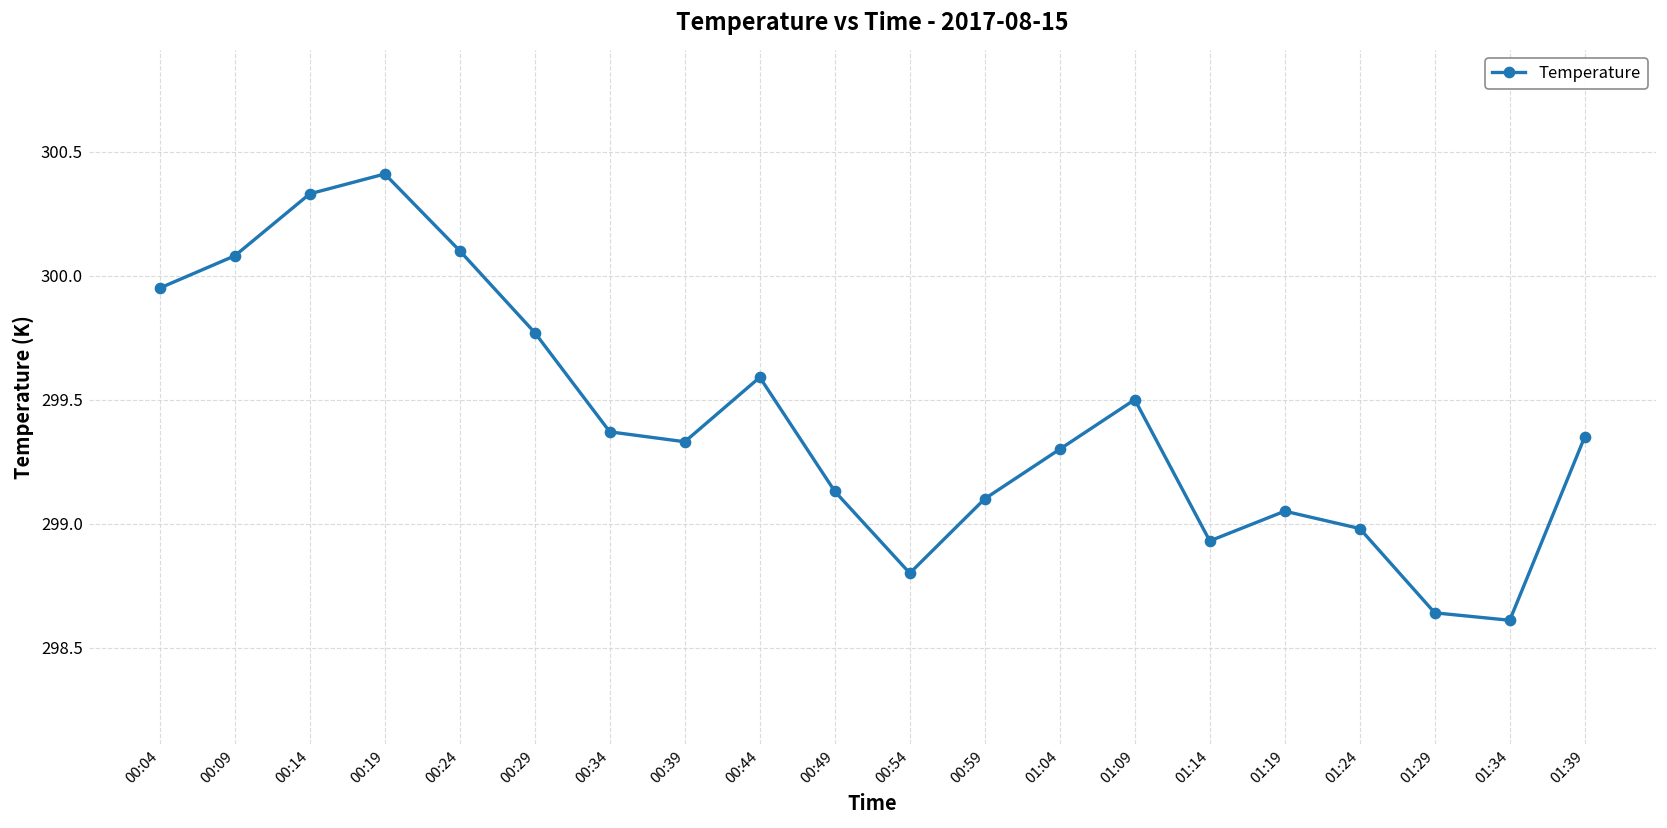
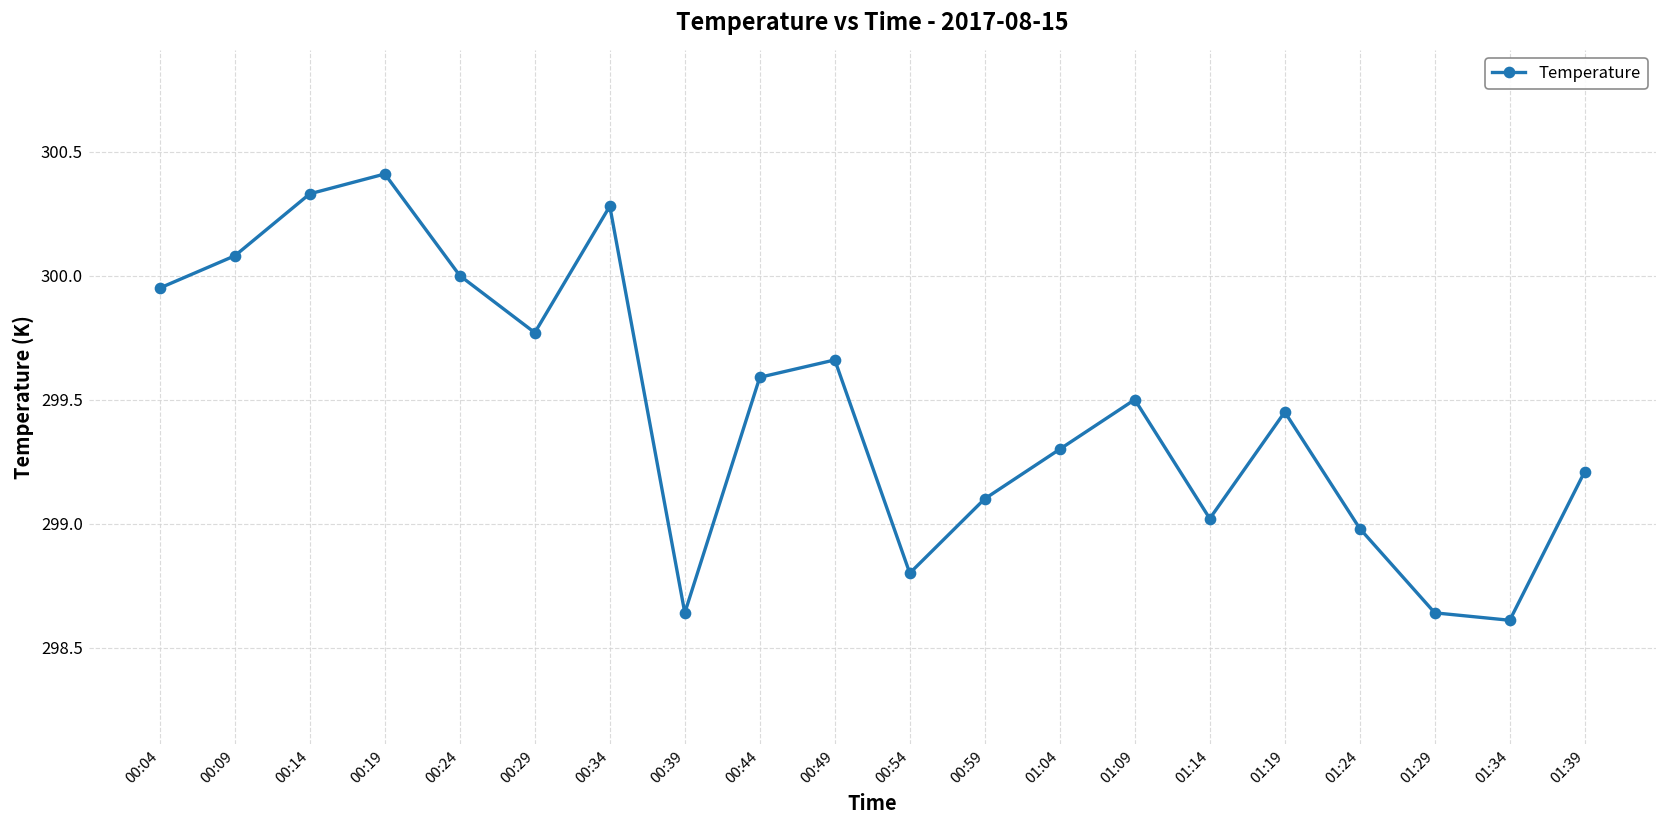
00:24: 300.1 -> 300.0
00:34: 299.37 -> 300.28
00:39: 299.33 -> 298.64
00:49: 299.13 -> 299.66
01:14: 298.93 -> 299.02
01:19: 299.05 -> 299.45
01:39: 299.35 -> 299.21
